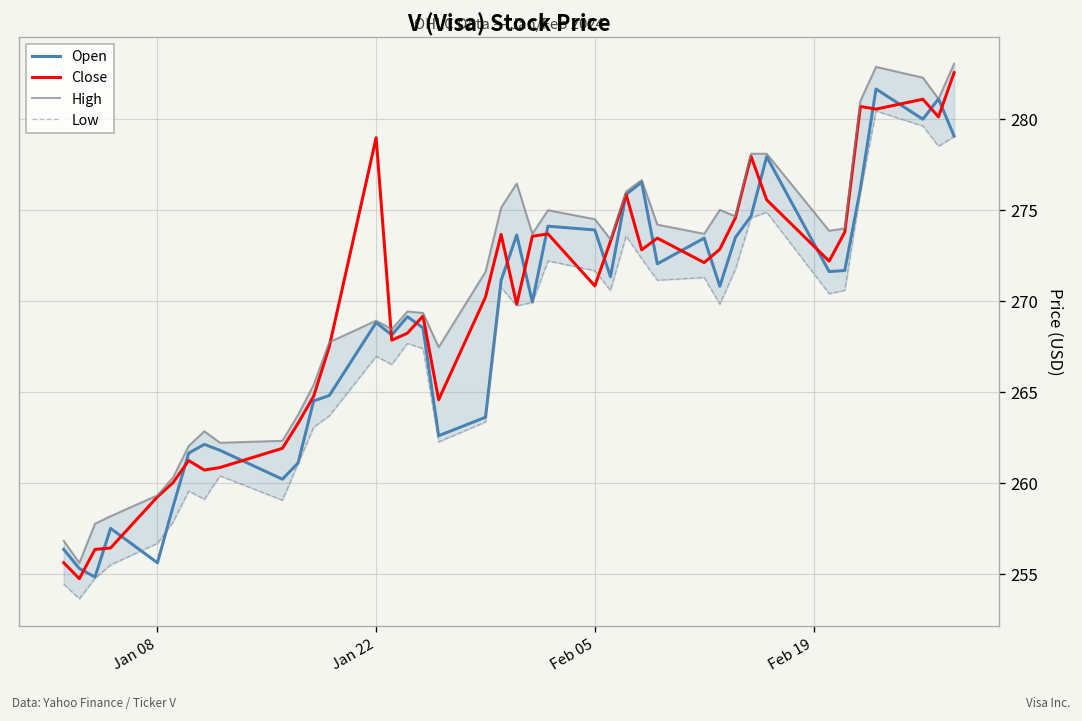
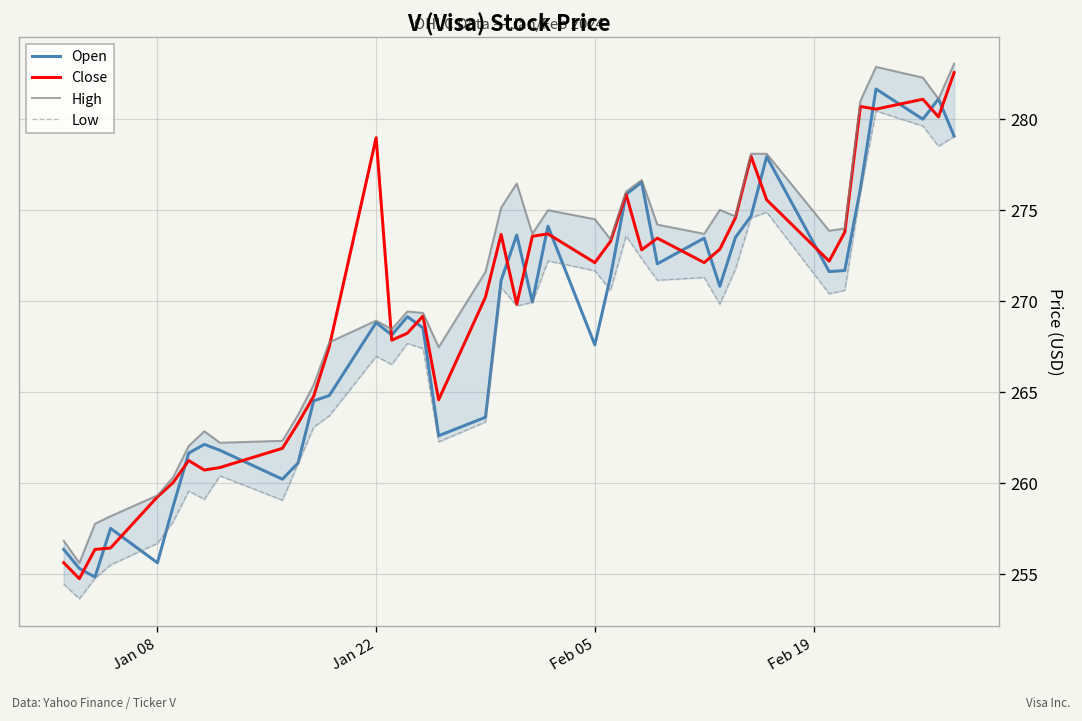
Open, Feb 05: 273.9 -> 267.6
Close, Feb 05: 270.8 -> 272.1
